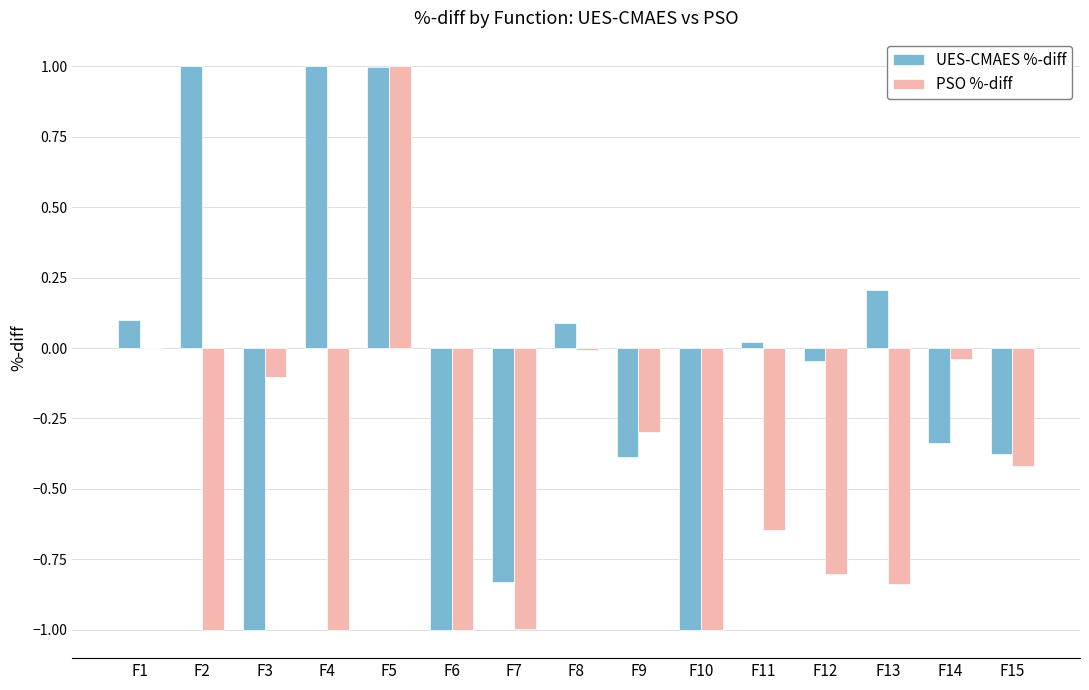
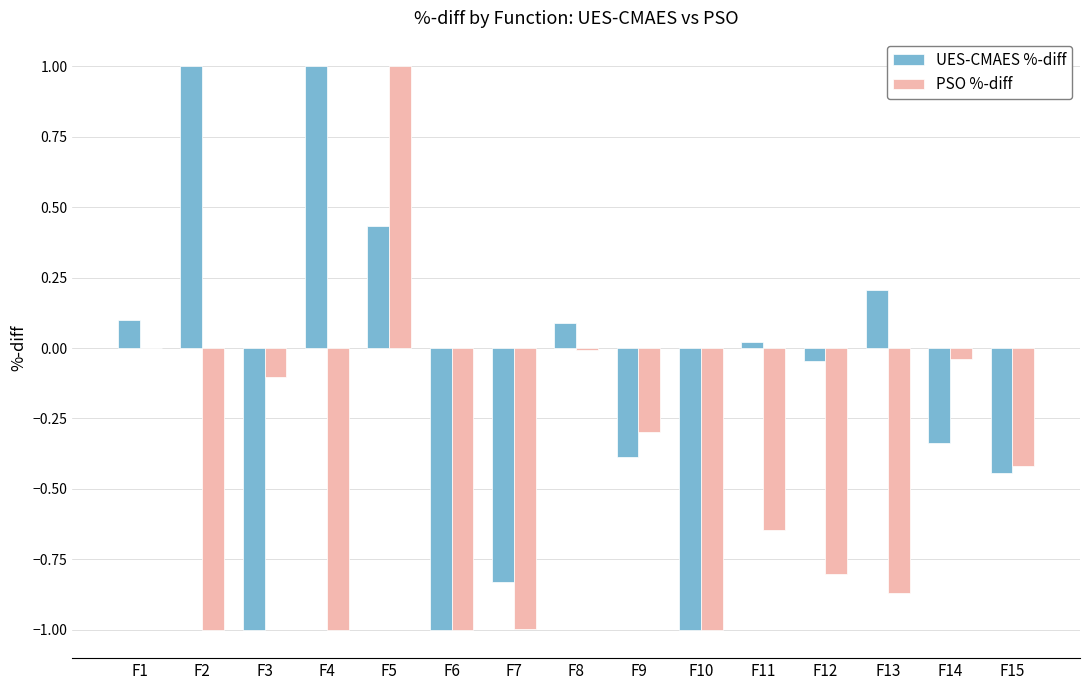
UES-CMAES %-diff, F5: 1.00 -> 0.43
PSO %-diff, F13: -0.84 -> -0.87
UES-CMAES %-diff, F15: -0.38 -> -0.44
